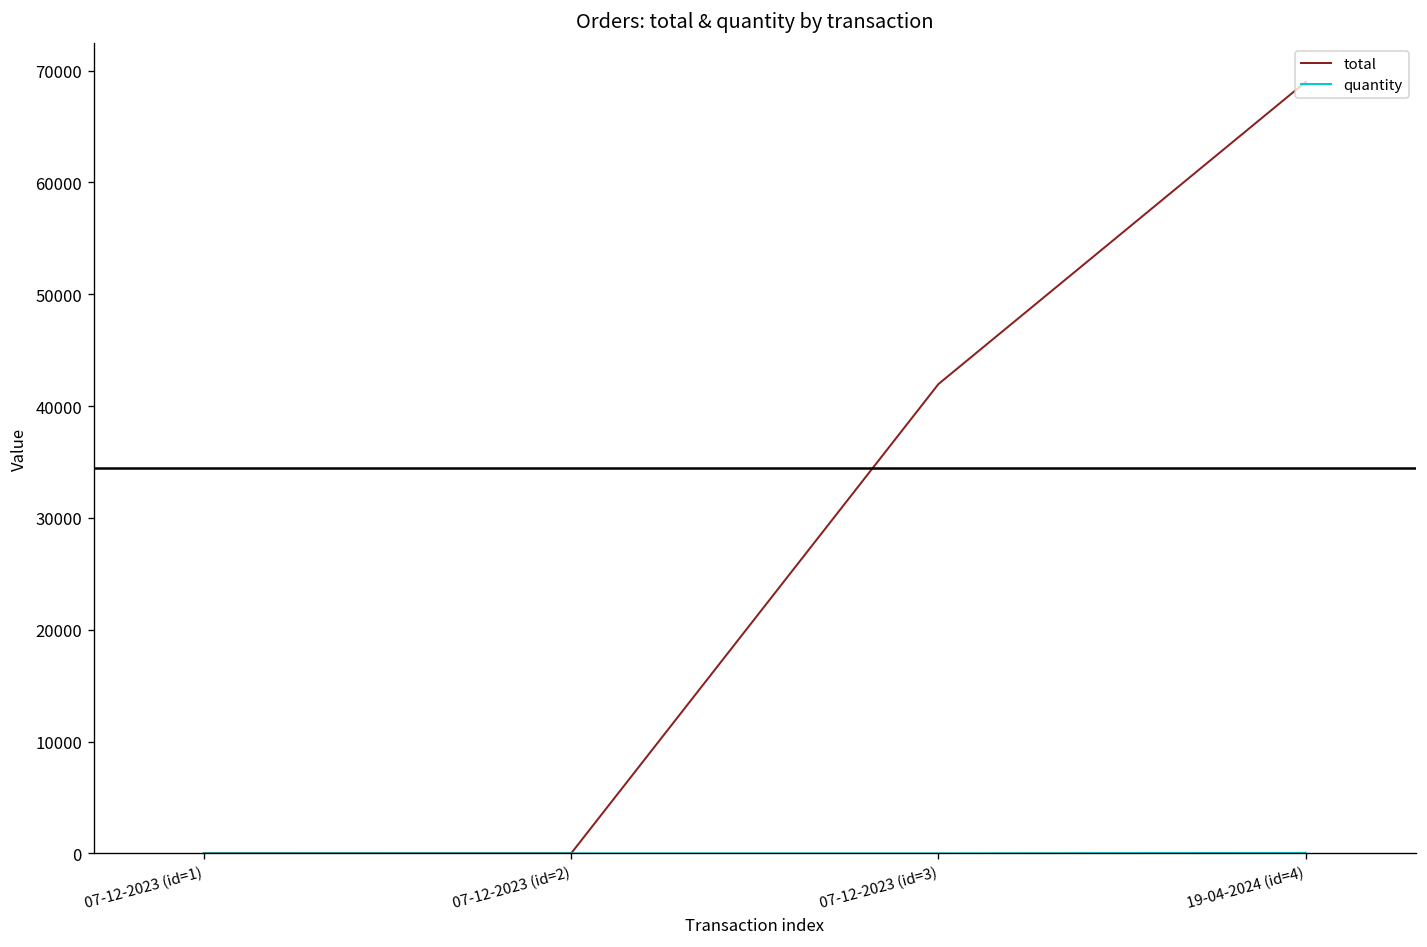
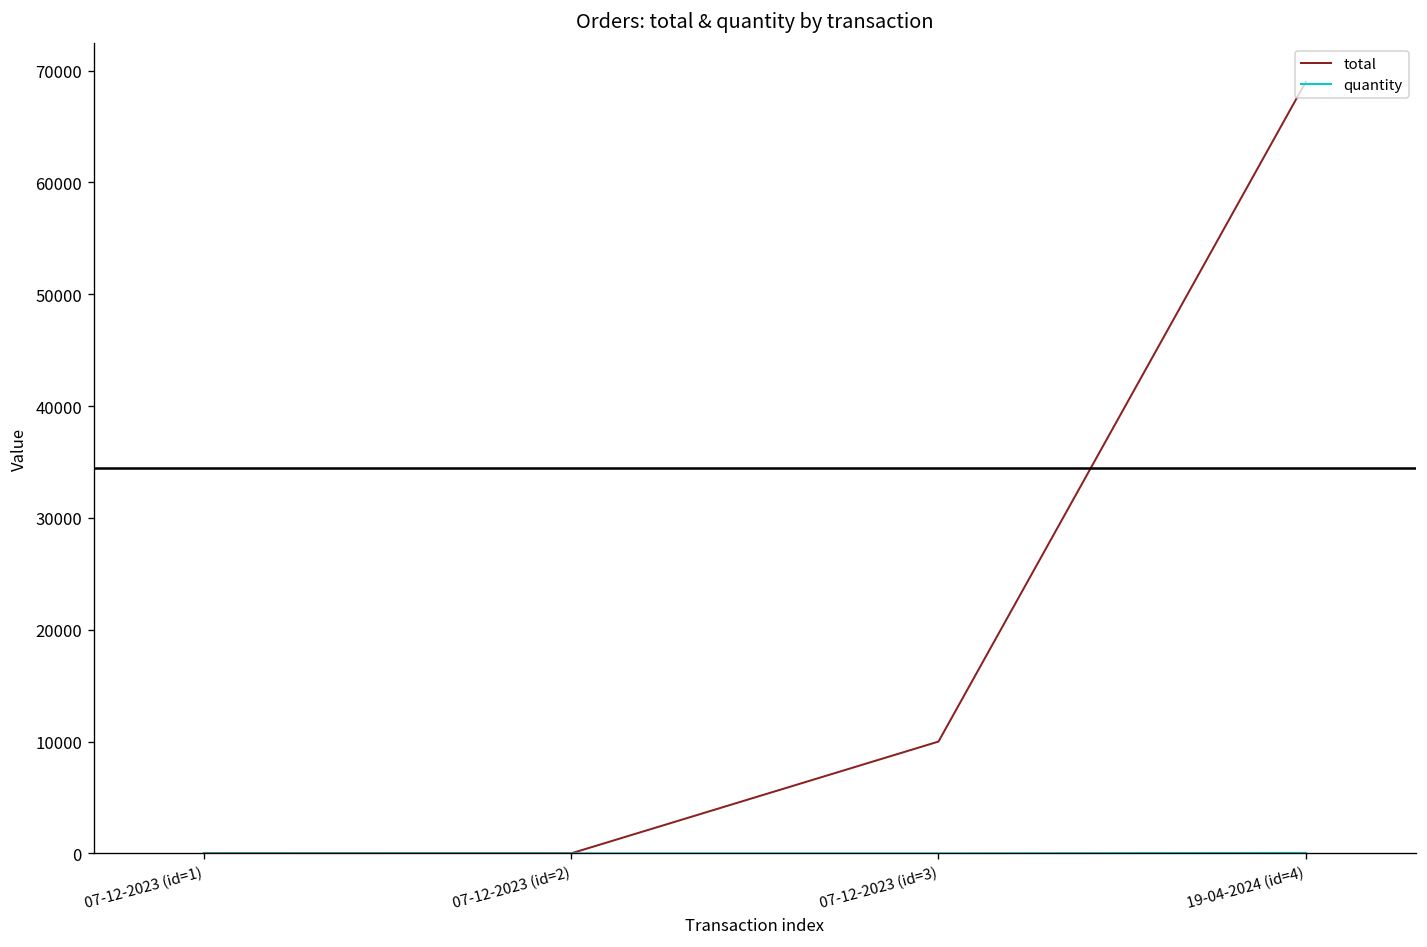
total, 07-12-2023 (id=3): 42000 -> 10000
